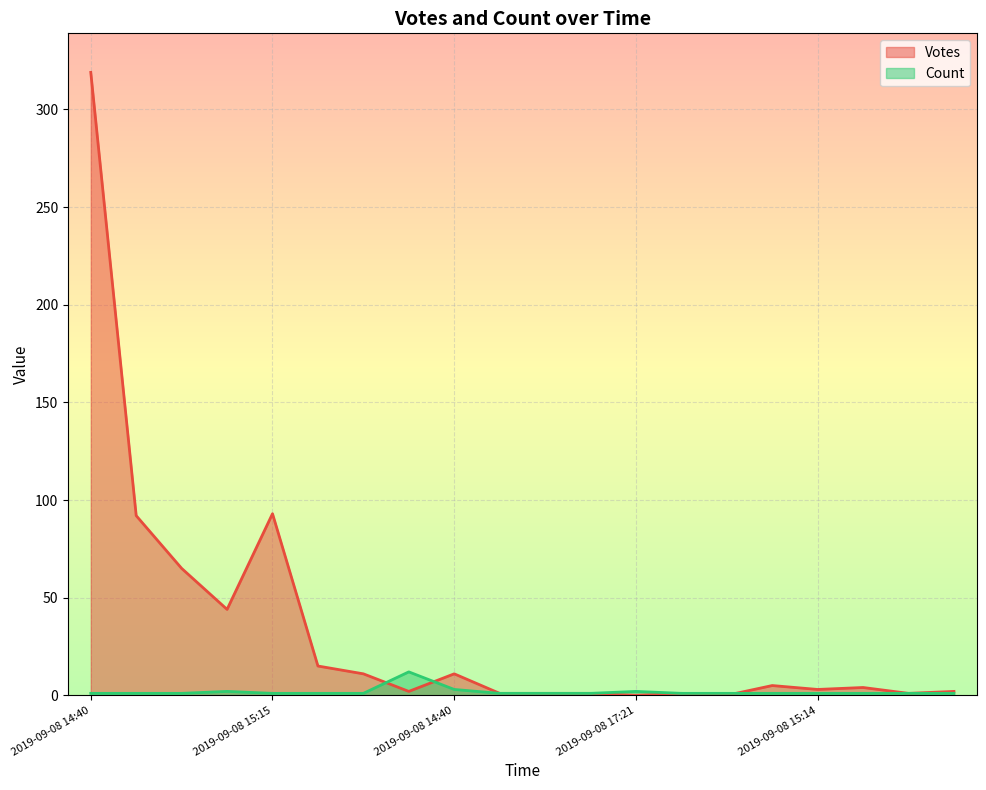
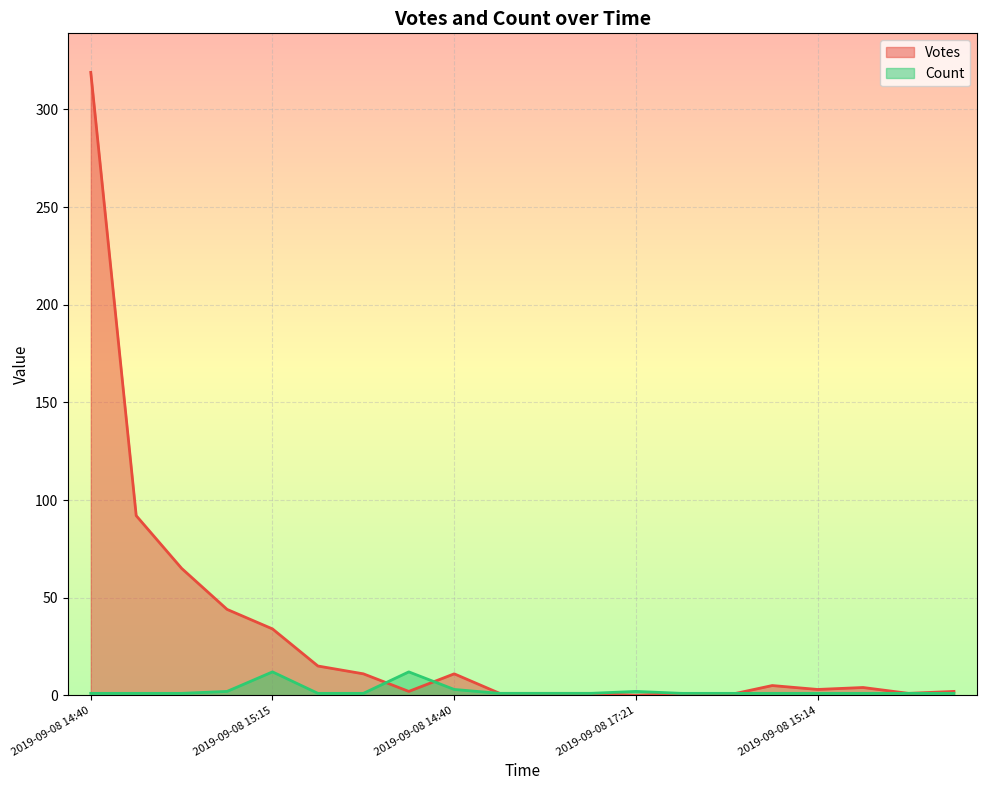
Votes, 2019-09-08 15:15: 93 -> 34
Count, 2019-09-08 15:15: 1 -> 12
